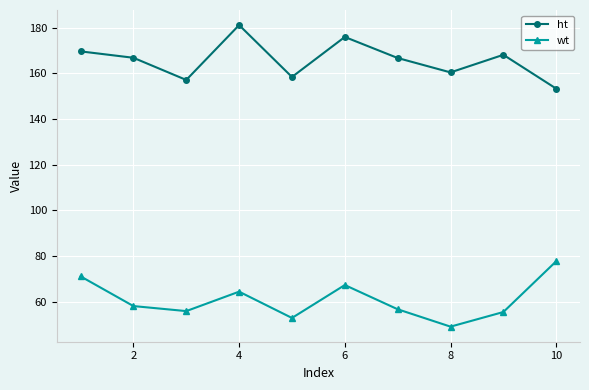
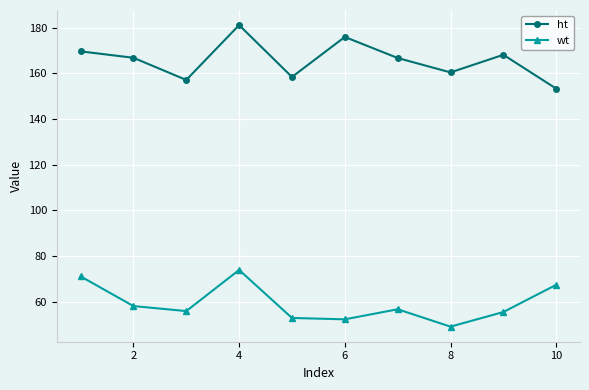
wt, 4: 65 -> 74
wt, 6: 67 -> 52
wt, 10: 78 -> 68
